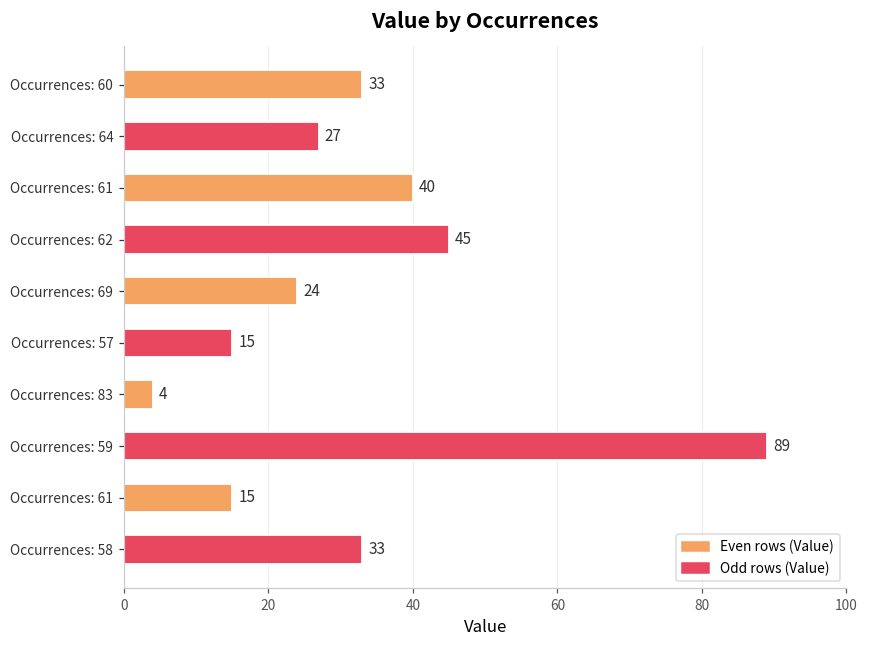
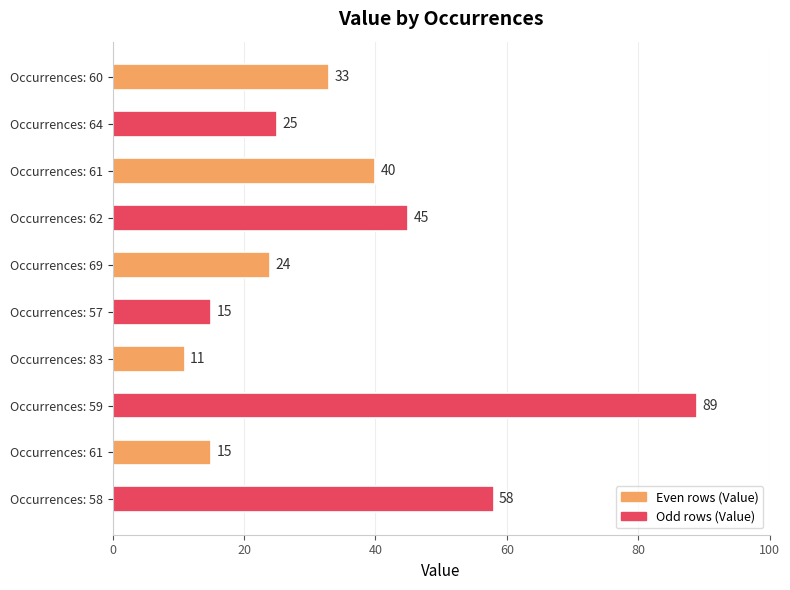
Occurrences: 64: 27 -> 25
Occurrences: 83: 4 -> 11
Occurrences: 58: 33 -> 58
